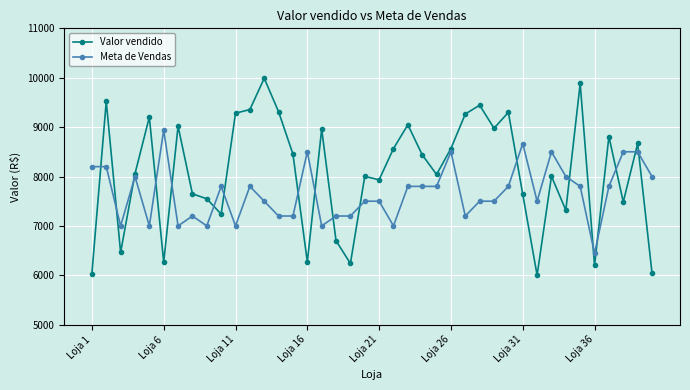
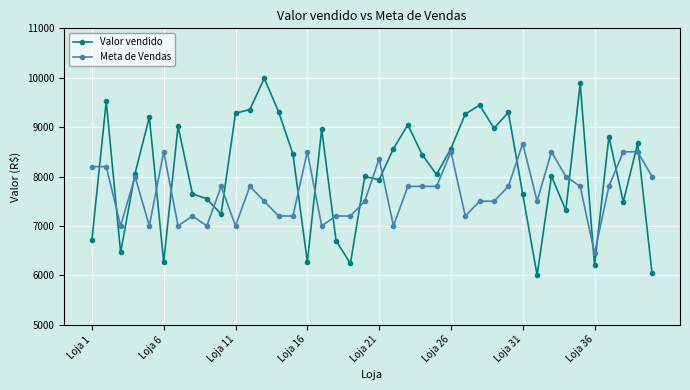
Valor vendido, Loja 1: 6000 -> 6700
Meta de Vendas, Loja 6: 8900 -> 8500
Meta de Vendas, Loja 21: 7500 -> 8400
